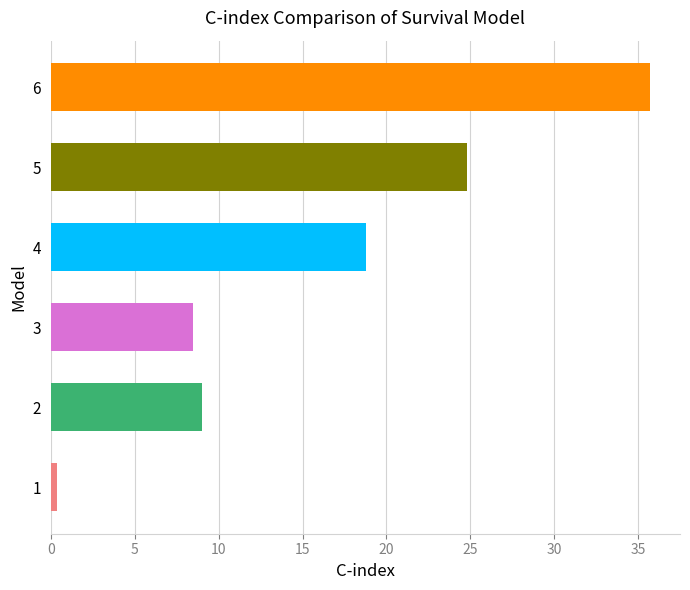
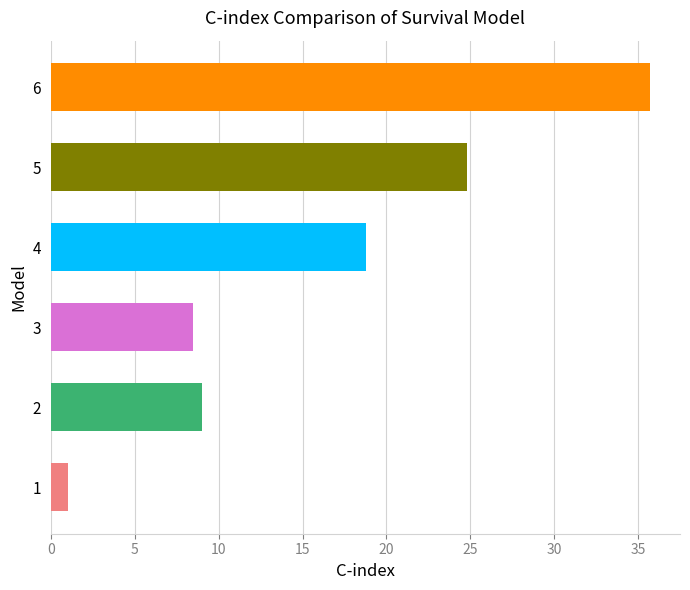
1: 0.4 -> 1.0
